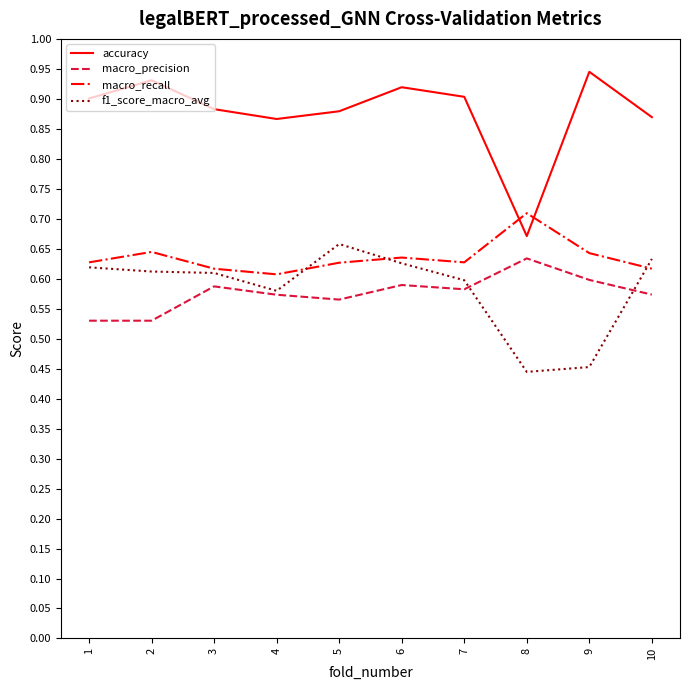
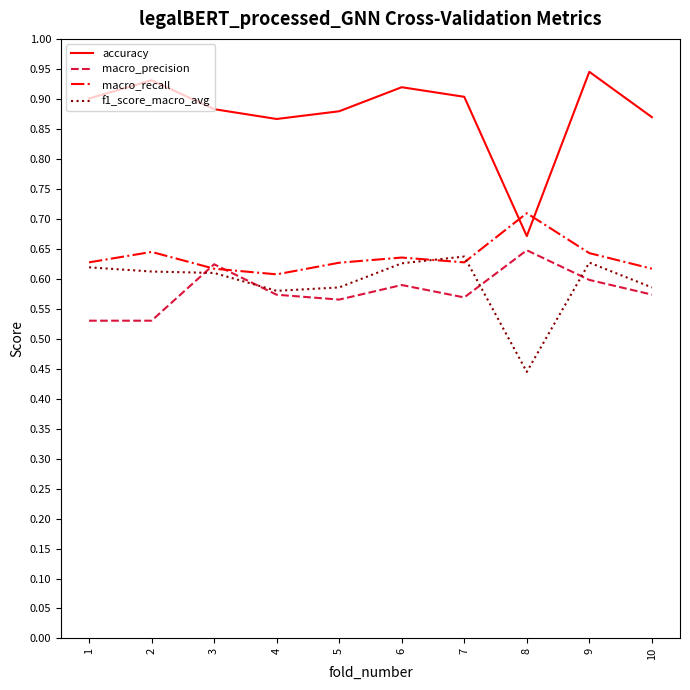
macro_precision, 3: 0.59 -> 0.62
f1_score_macro_avg, 5: 0.66 -> 0.59
macro_precision, 7: 0.58 -> 0.57
f1_score_macro_avg, 7: 0.60 -> 0.64
macro_precision, 8: 0.63 -> 0.65
f1_score_macro_avg, 9: 0.45 -> 0.63
f1_score_macro_avg, 10: 0.63 -> 0.59
